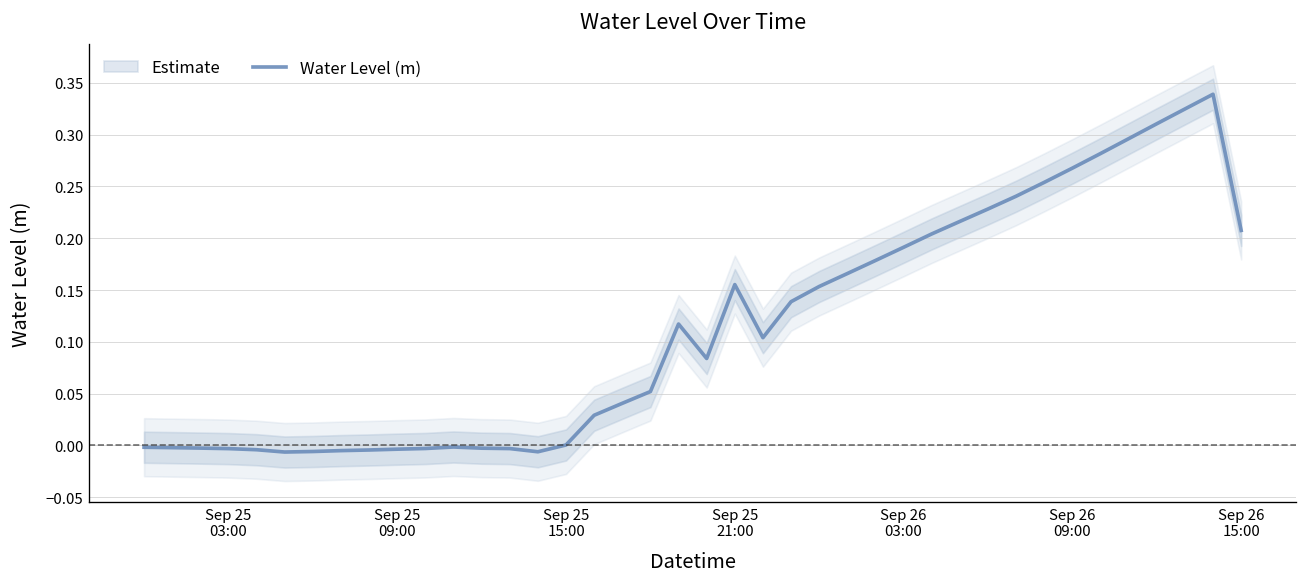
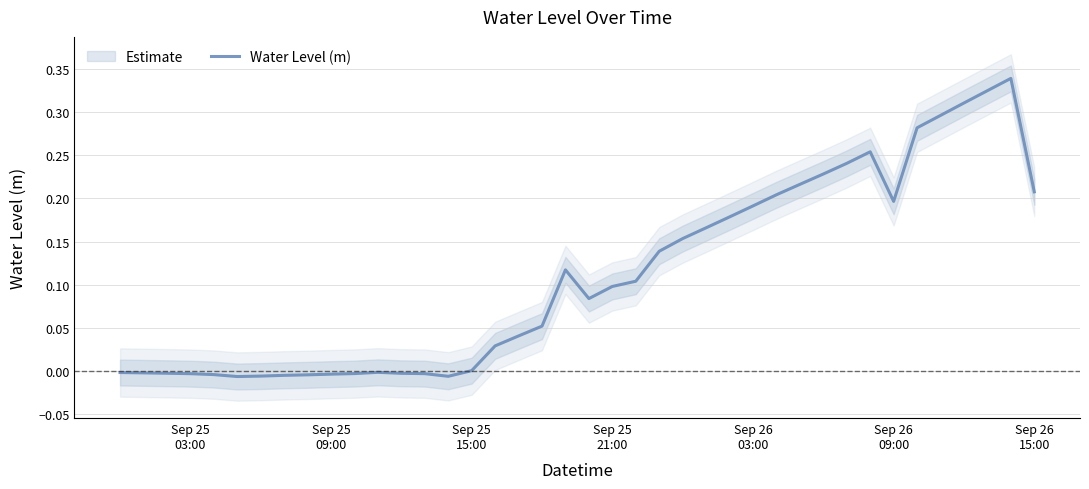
Water Level (m), Sep 25 21:00: 0.16 -> 0.10
Water Level (m), Sep 26 09:00: 0.27 -> 0.20
